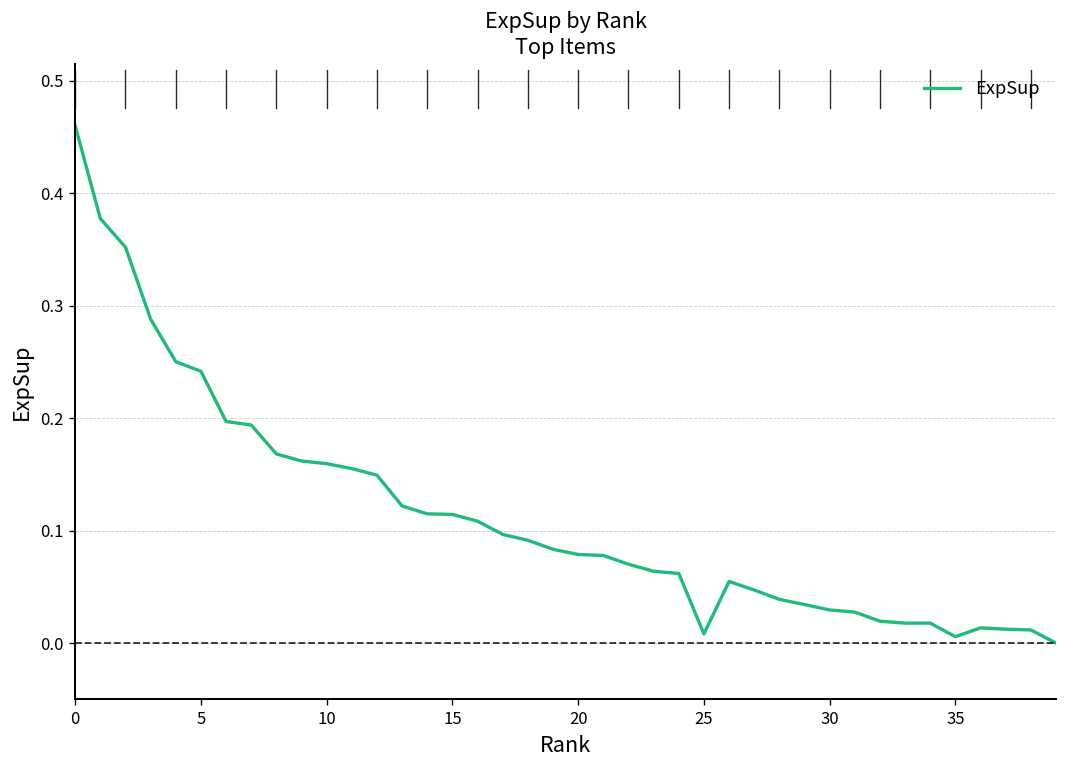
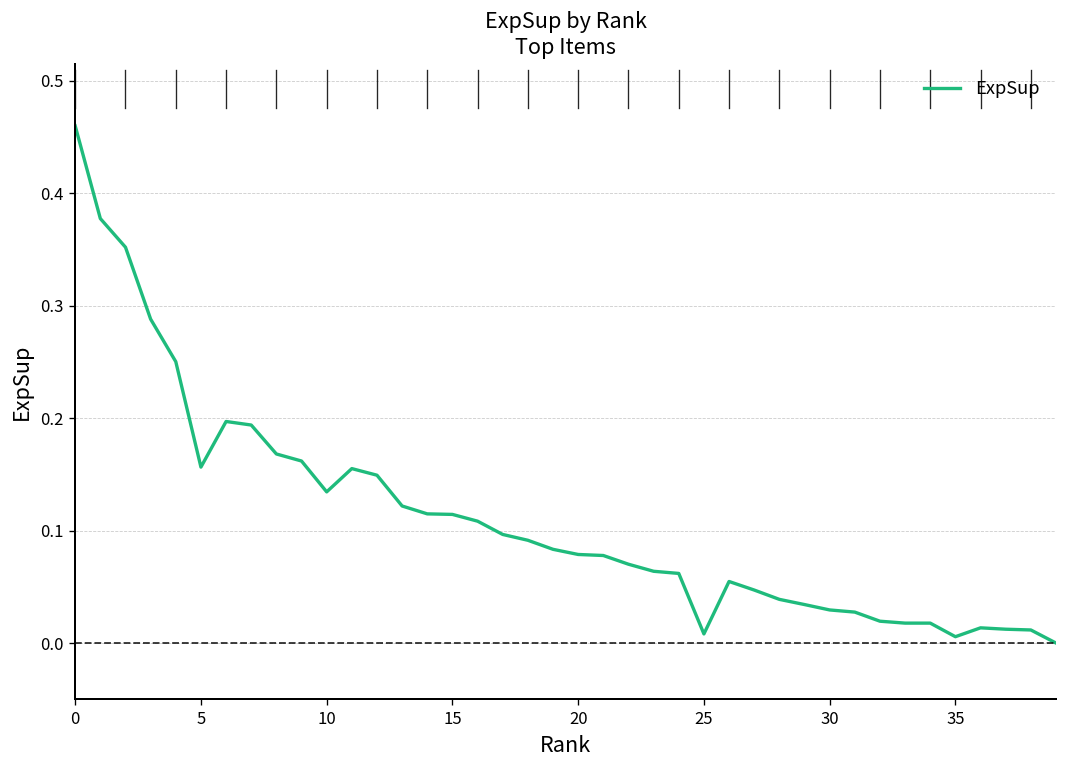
5: 0.24 -> 0.16
10: 0.16 -> 0.13
